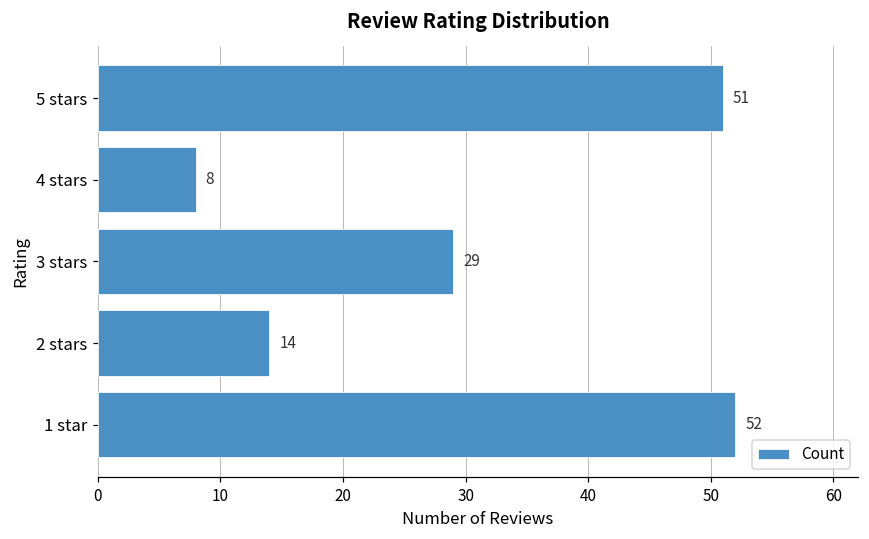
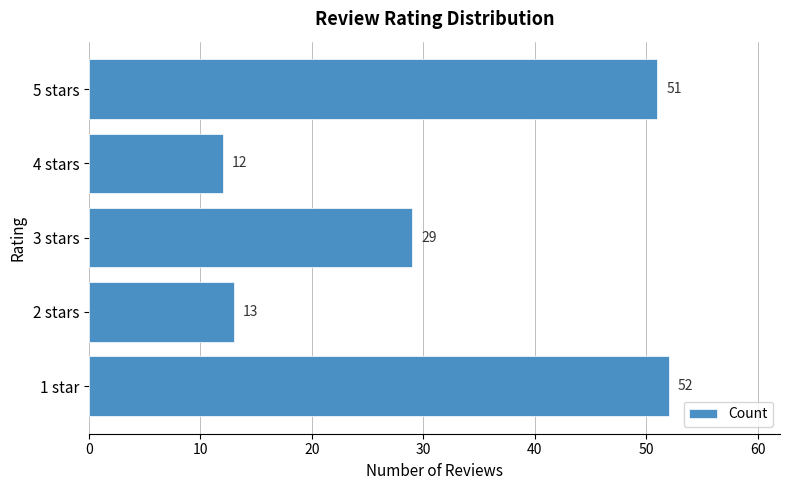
4 stars: 8 -> 12
2 stars: 14 -> 13
